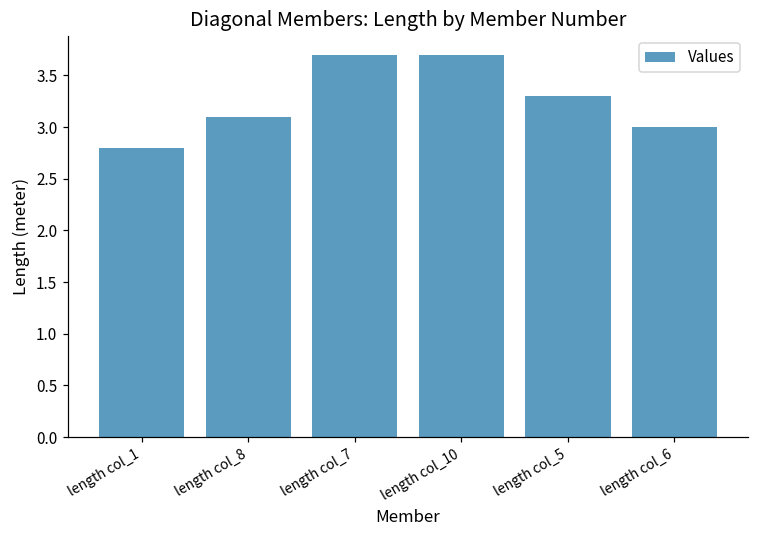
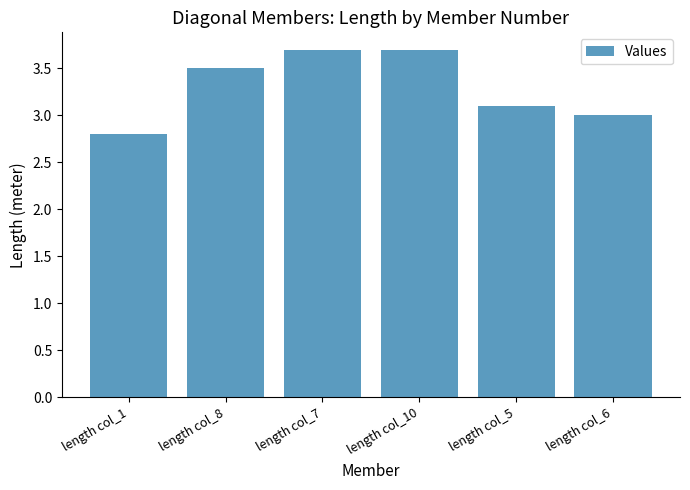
length col_8: 3.1 -> 3.5
length col_5: 3.3 -> 3.1
